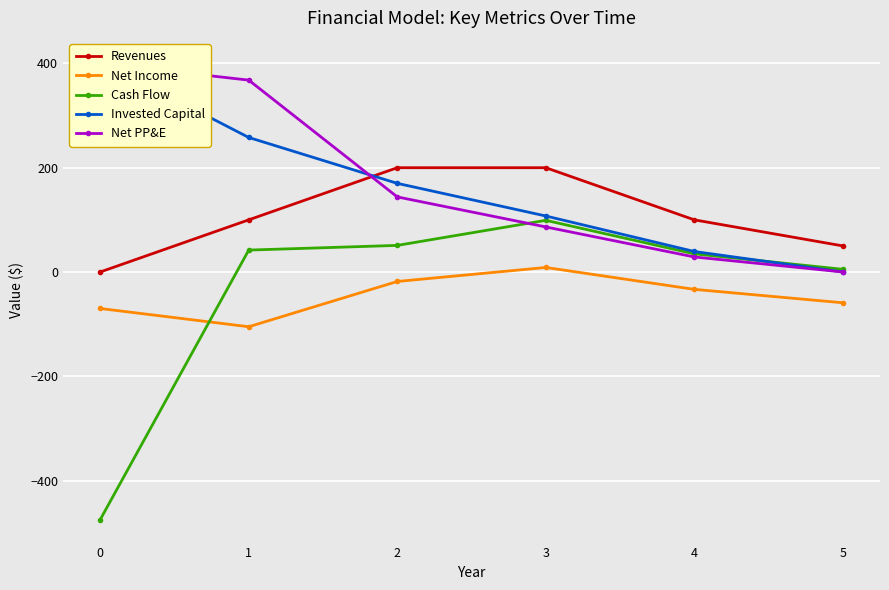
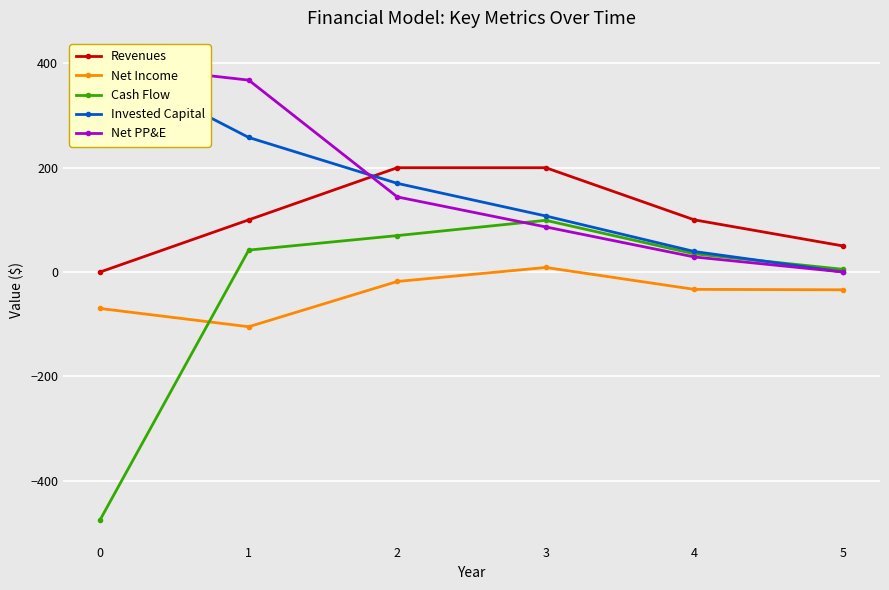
Cash Flow, 2: 50 -> 70
Net Income, 5: -60 -> -30
